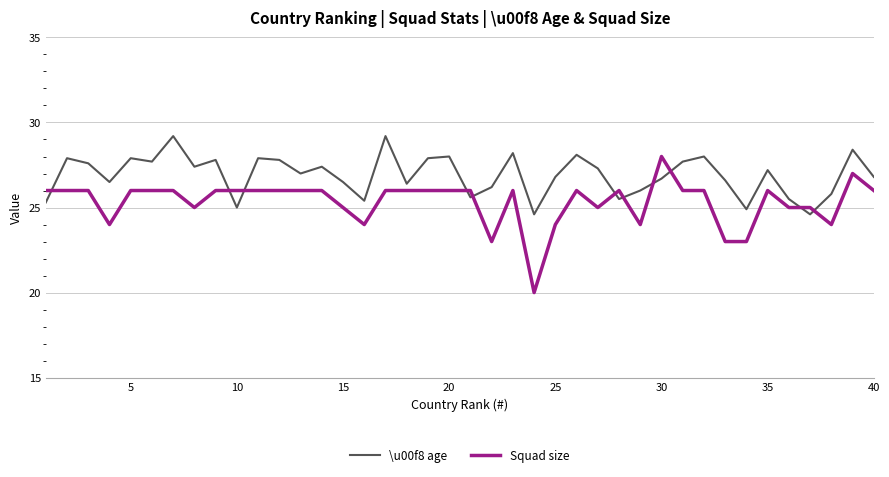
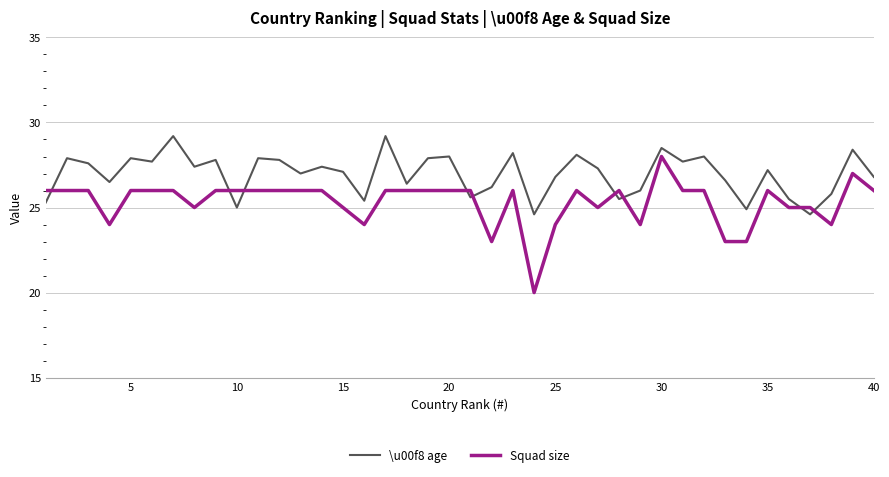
\u00f8 age, 15: 26.5 -> 27.1
\u00f8 age, 30: 26.7 -> 28.5
